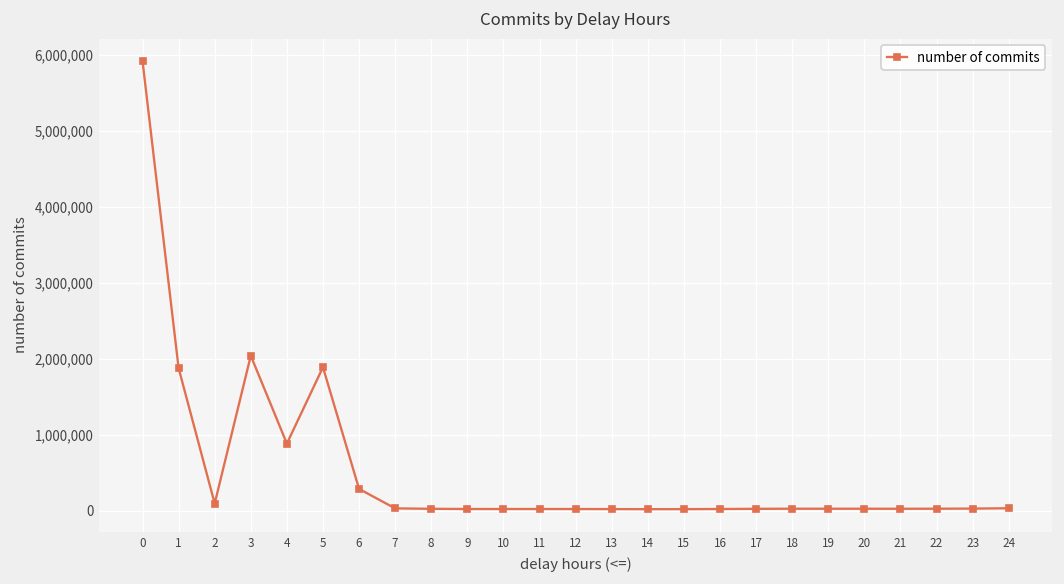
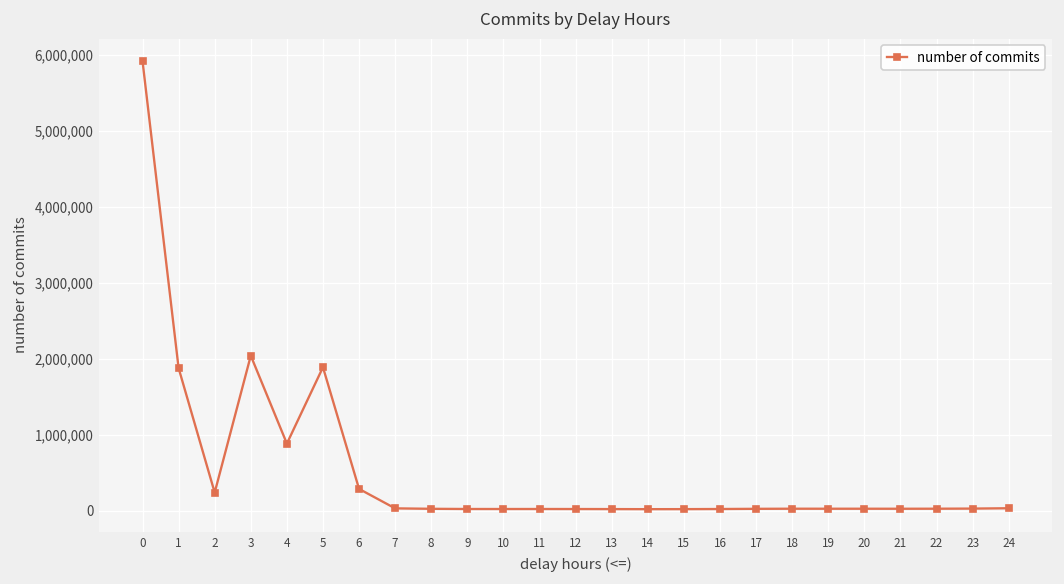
2: 100,000 -> 200,000
